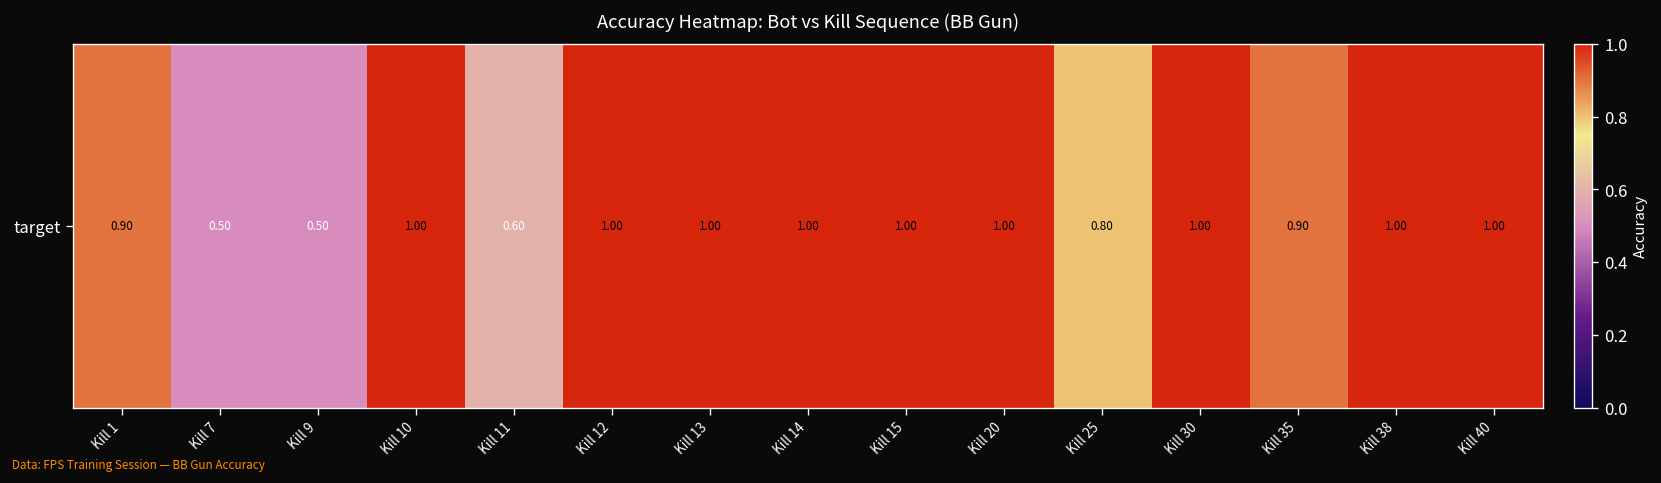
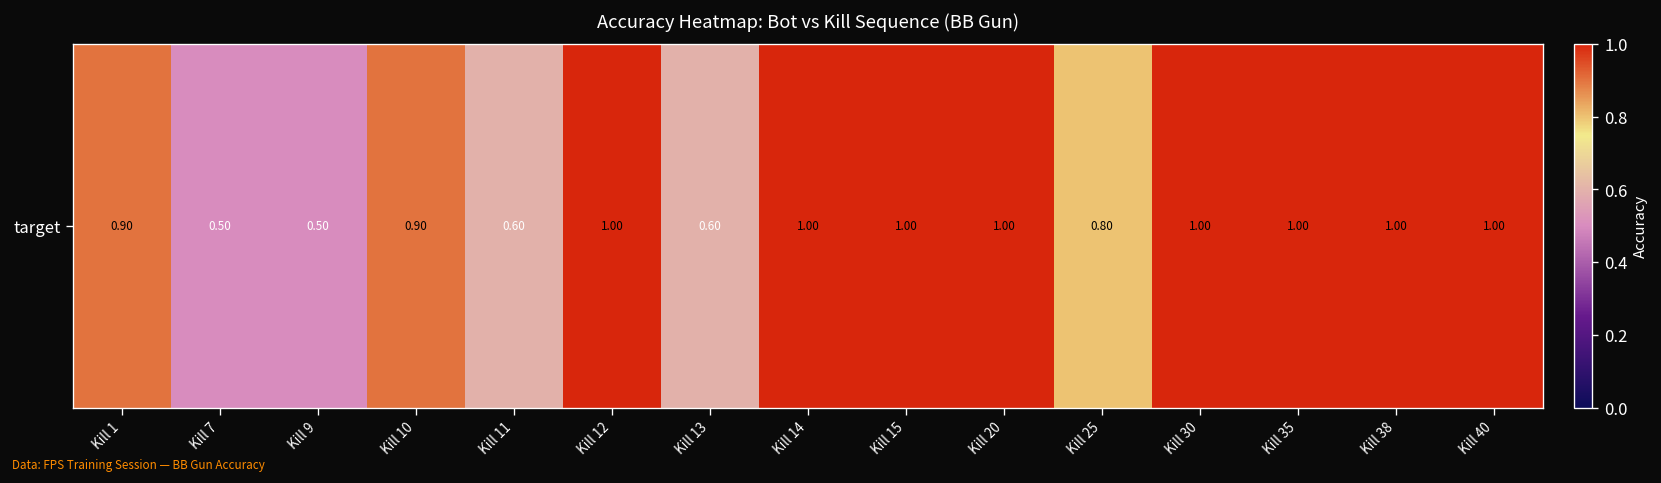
target, Kill 10: 1.00 -> 0.90
target, Kill 13: 1.00 -> 0.60
target, Kill 35: 0.90 -> 1.00
